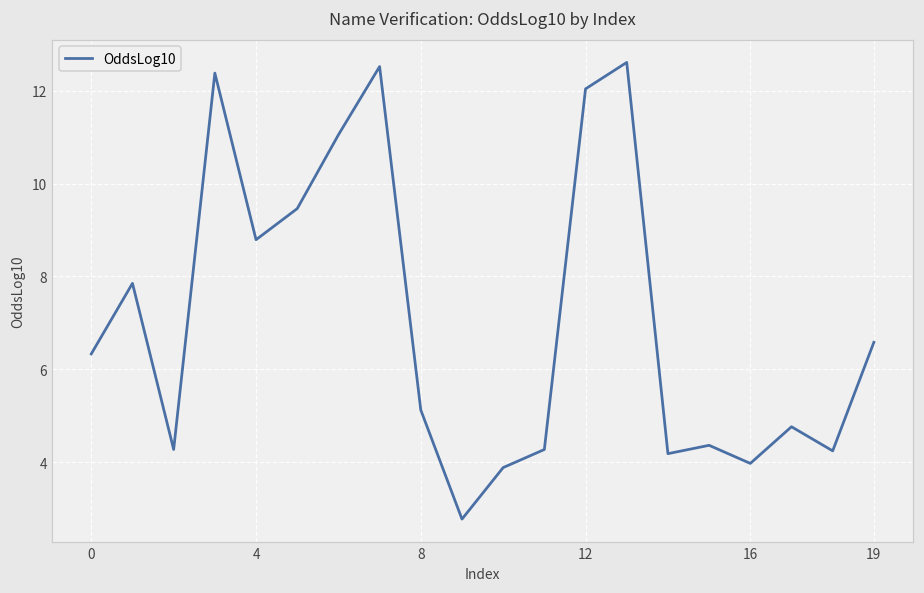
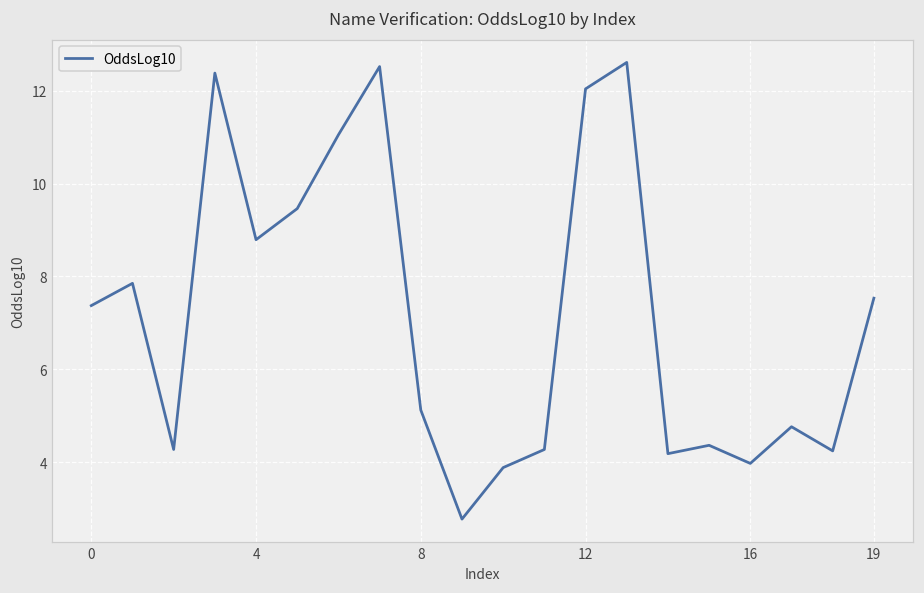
0: 6.3 -> 7.4
19: 6.6 -> 7.5
